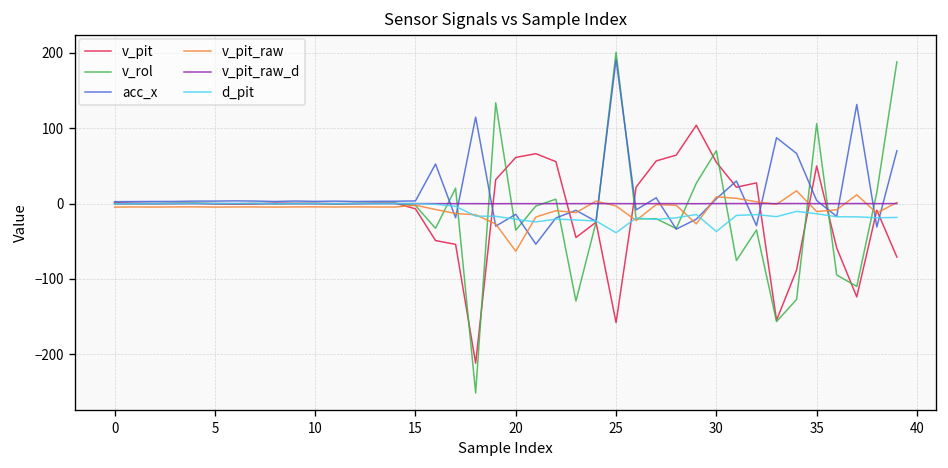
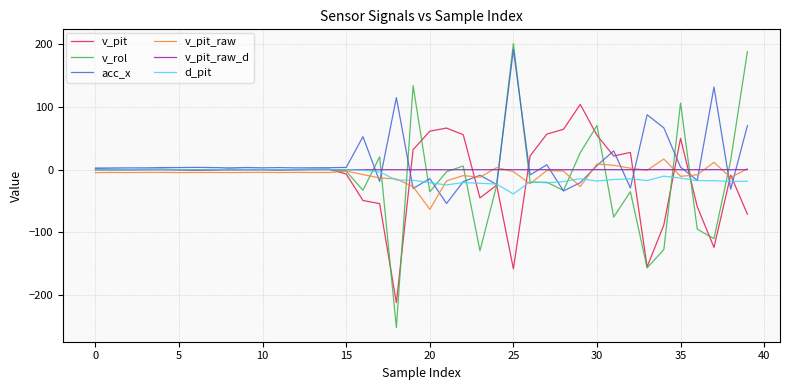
d_pit, 30: -40 -> -20
